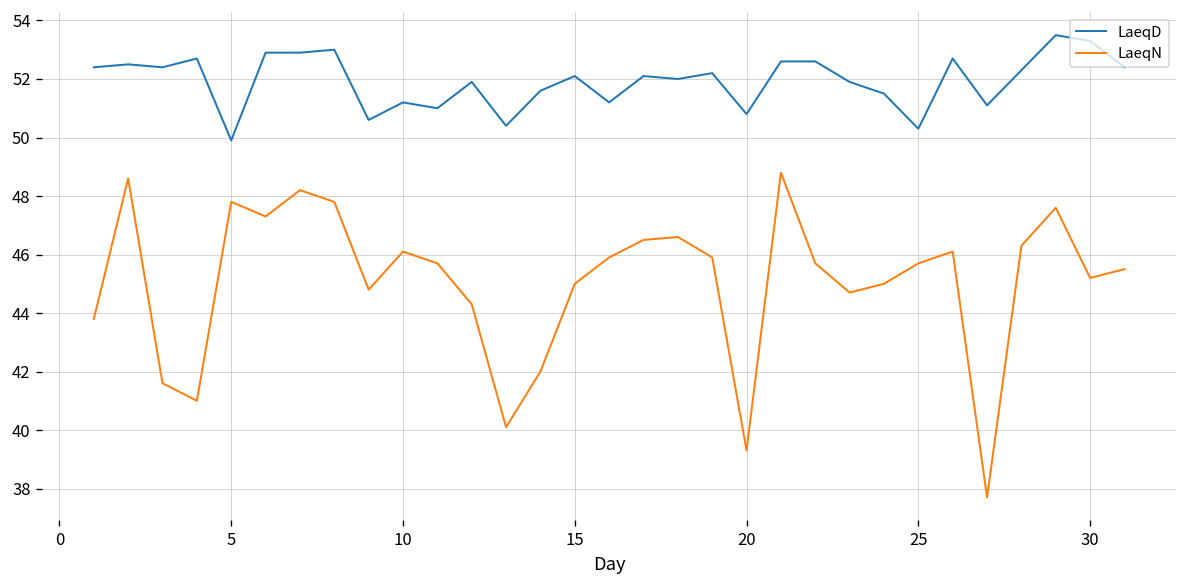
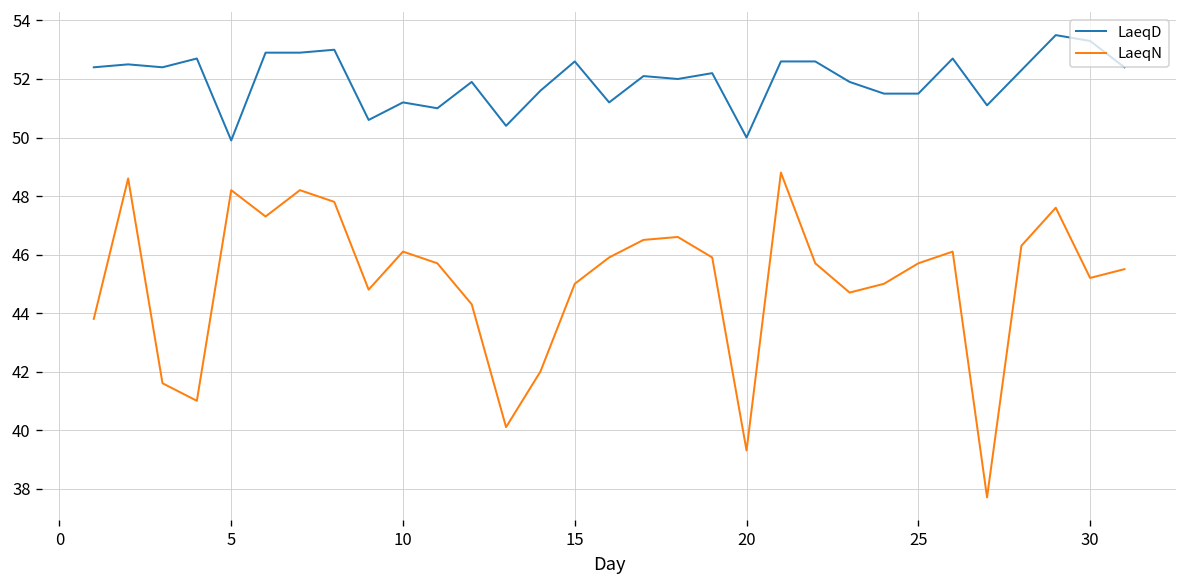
LaeqN, 5: 47.8 -> 48.2
LaeqD, 15: 52.1 -> 52.6
LaeqD, 20: 50.8 -> 50.0
LaeqD, 25: 50.3 -> 51.5
